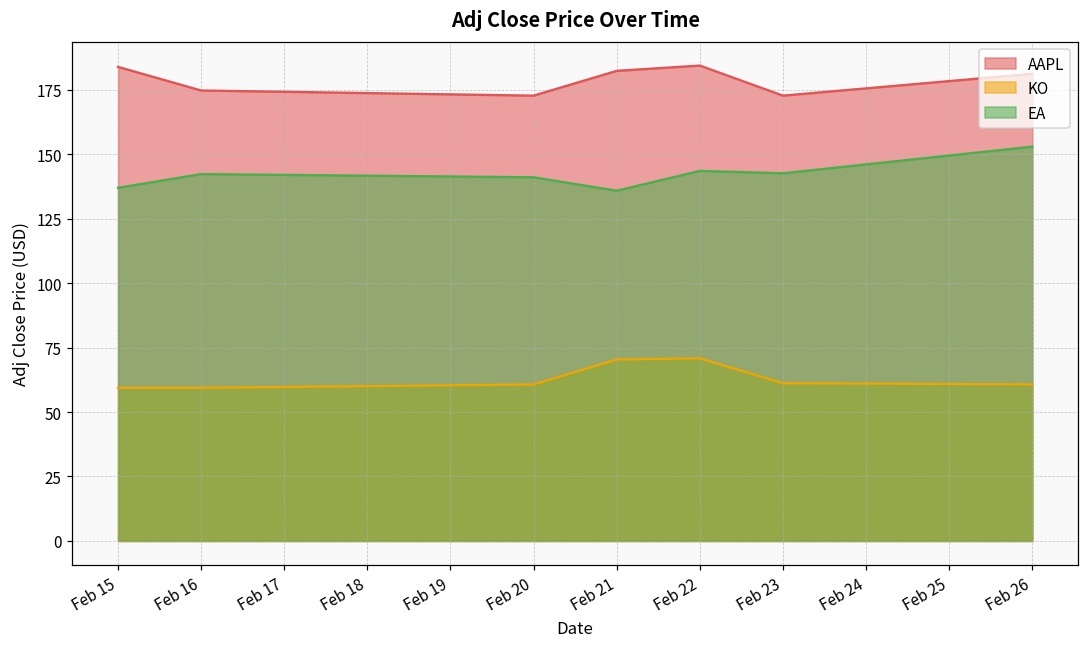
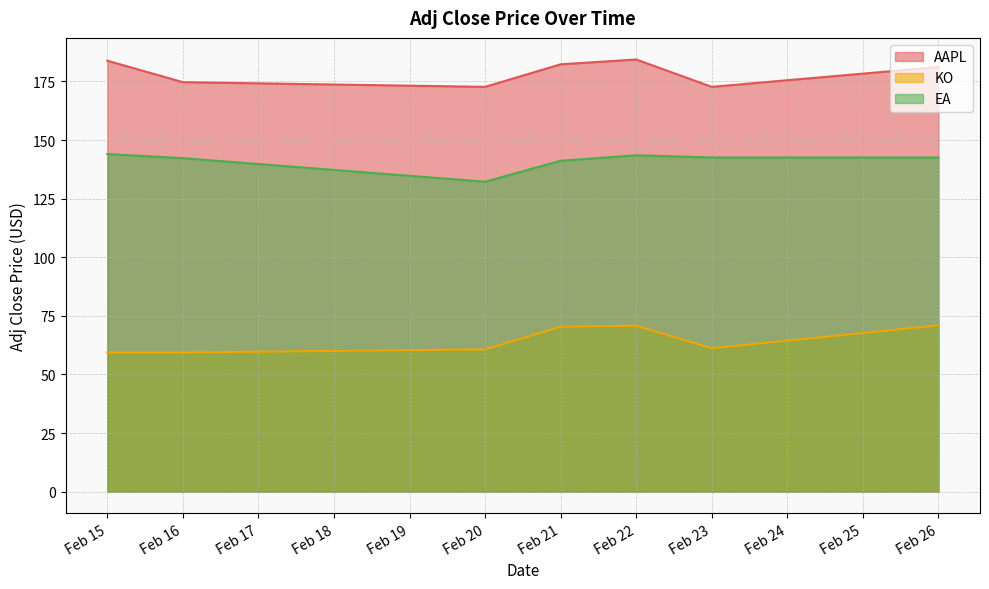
EA, Feb 15: 137 -> 144
EA, Feb 20: 141 -> 132
EA, Feb 21: 136 -> 141
KO, Feb 26: 61 -> 71
EA, Feb 26: 153 -> 143
